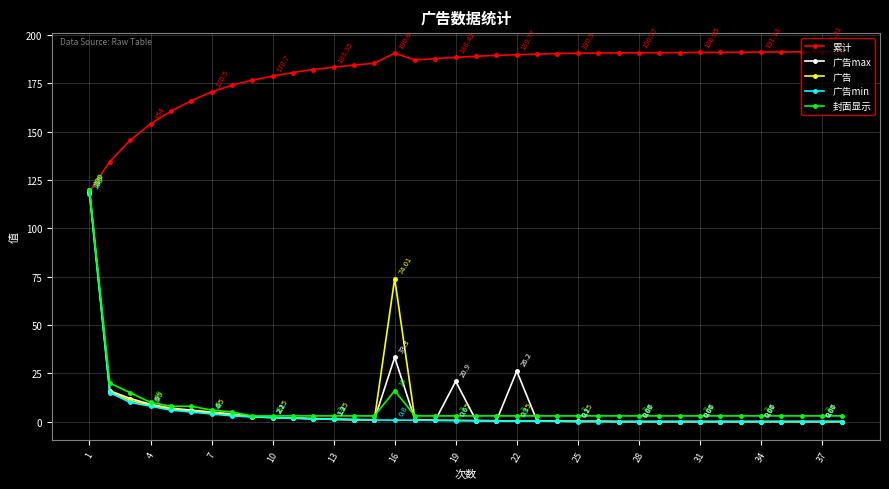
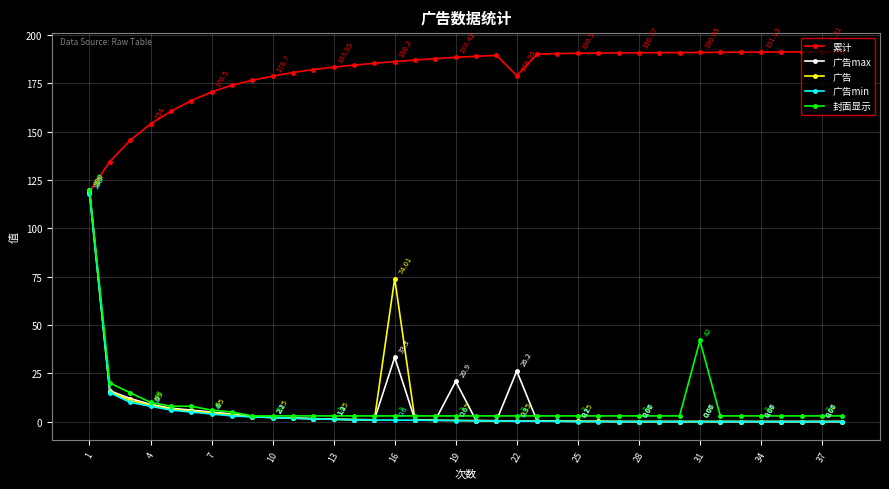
累计, 16: 190.6 -> 186.2
封面显示, 16: 16 -> 3
累计, 22: 189.77 -> 178.95
封面显示, 31: 3 -> 42
